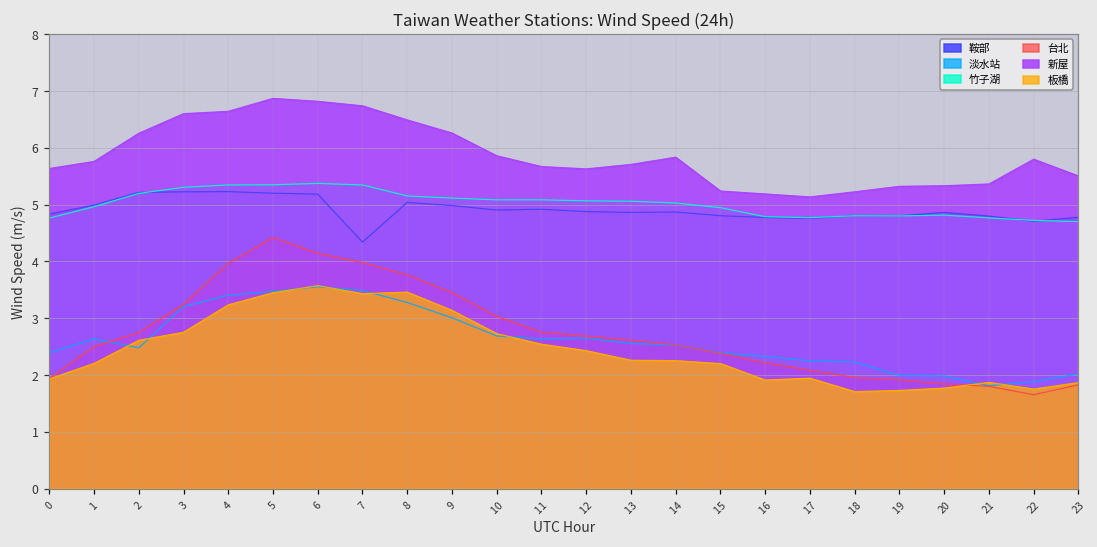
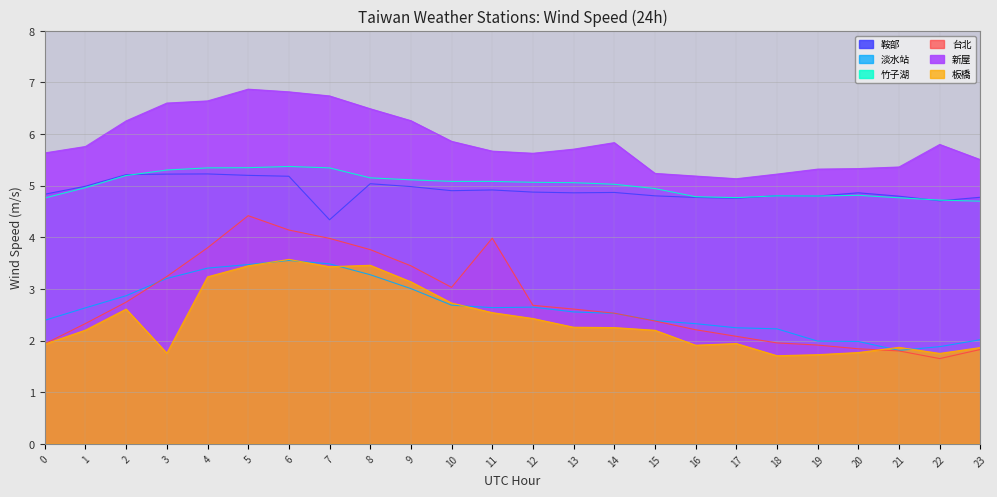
台北, 1: 2.5 -> 2.3
淡水站, 2: 2.5 -> 2.9
板橋, 3: 2.8 -> 1.8
台北, 4: 4.0 -> 3.8
台北, 11: 2.8 -> 4.0
